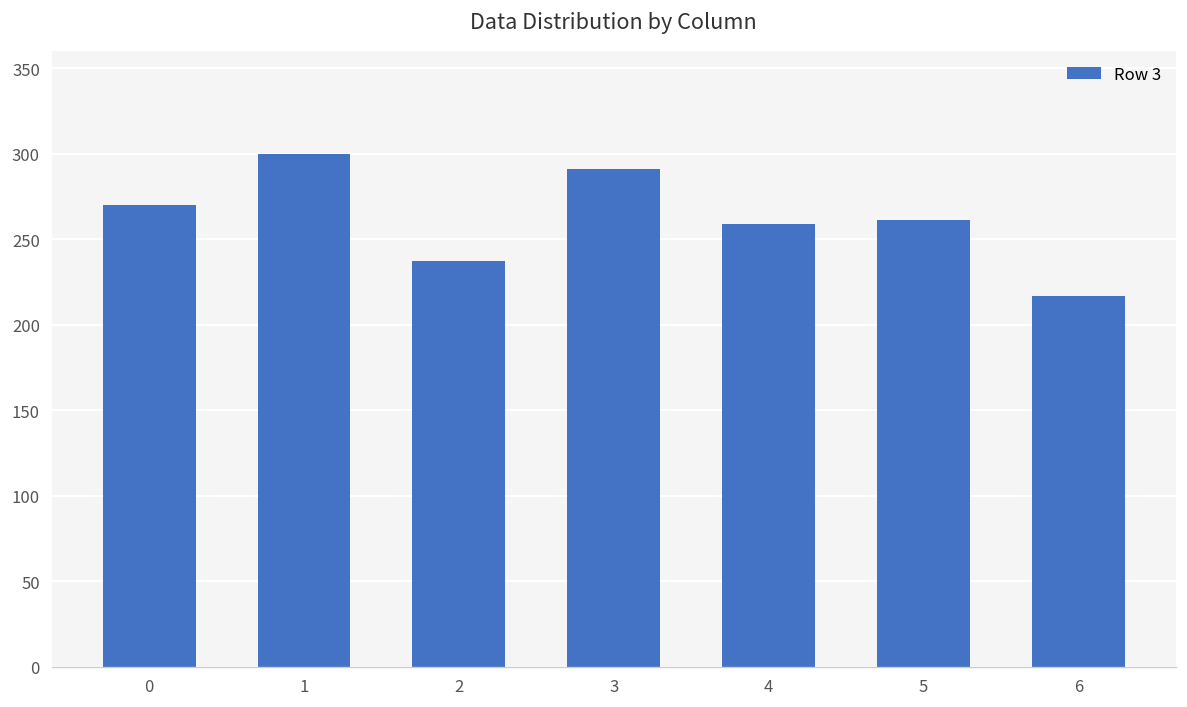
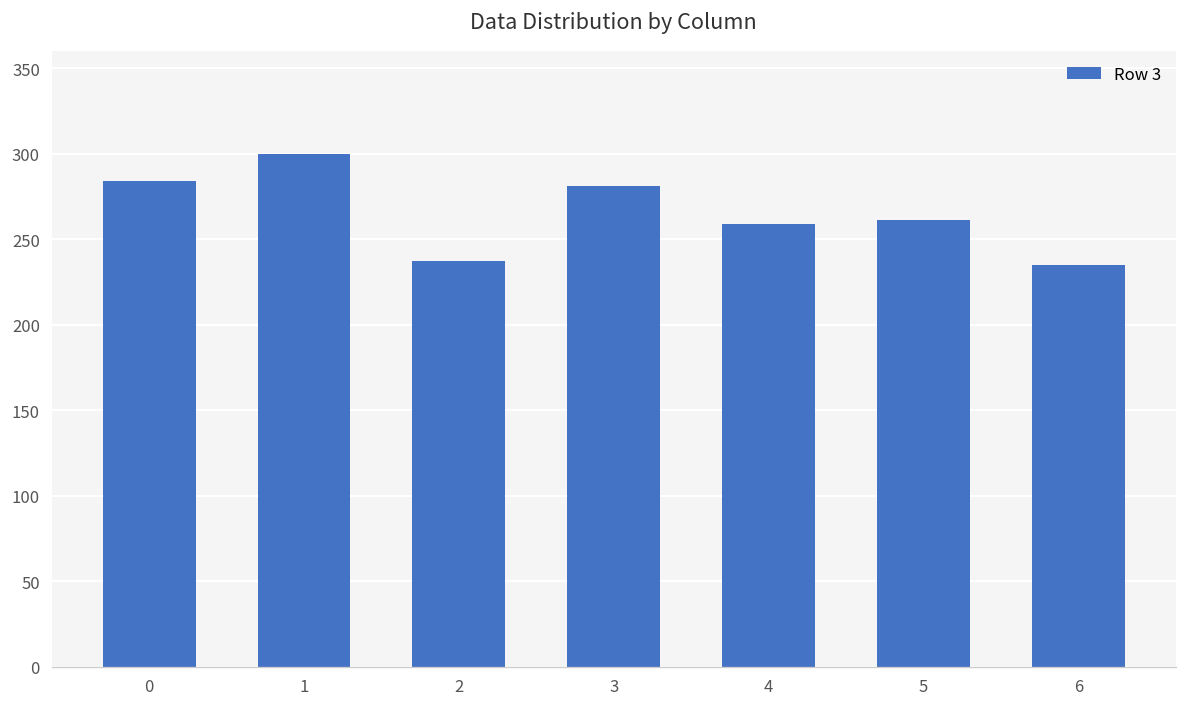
0: 270 -> 284
3: 291 -> 281
6: 217 -> 235
